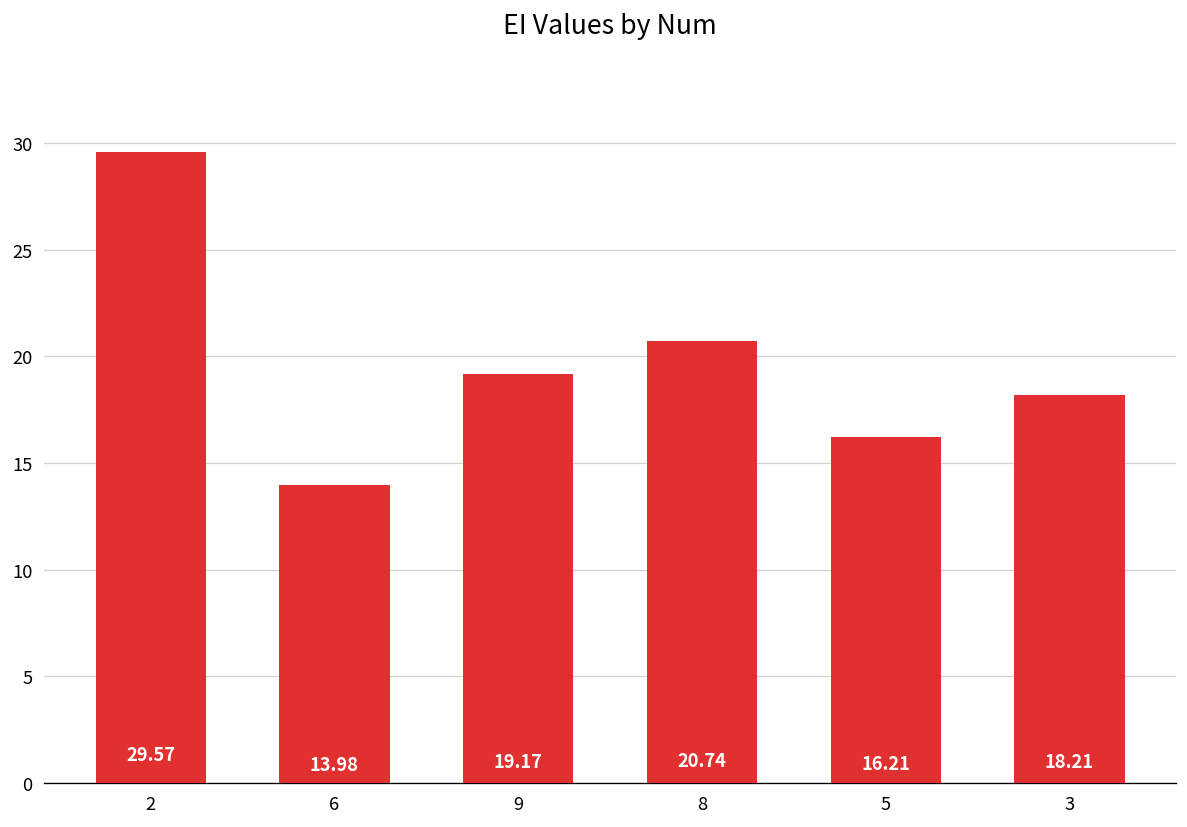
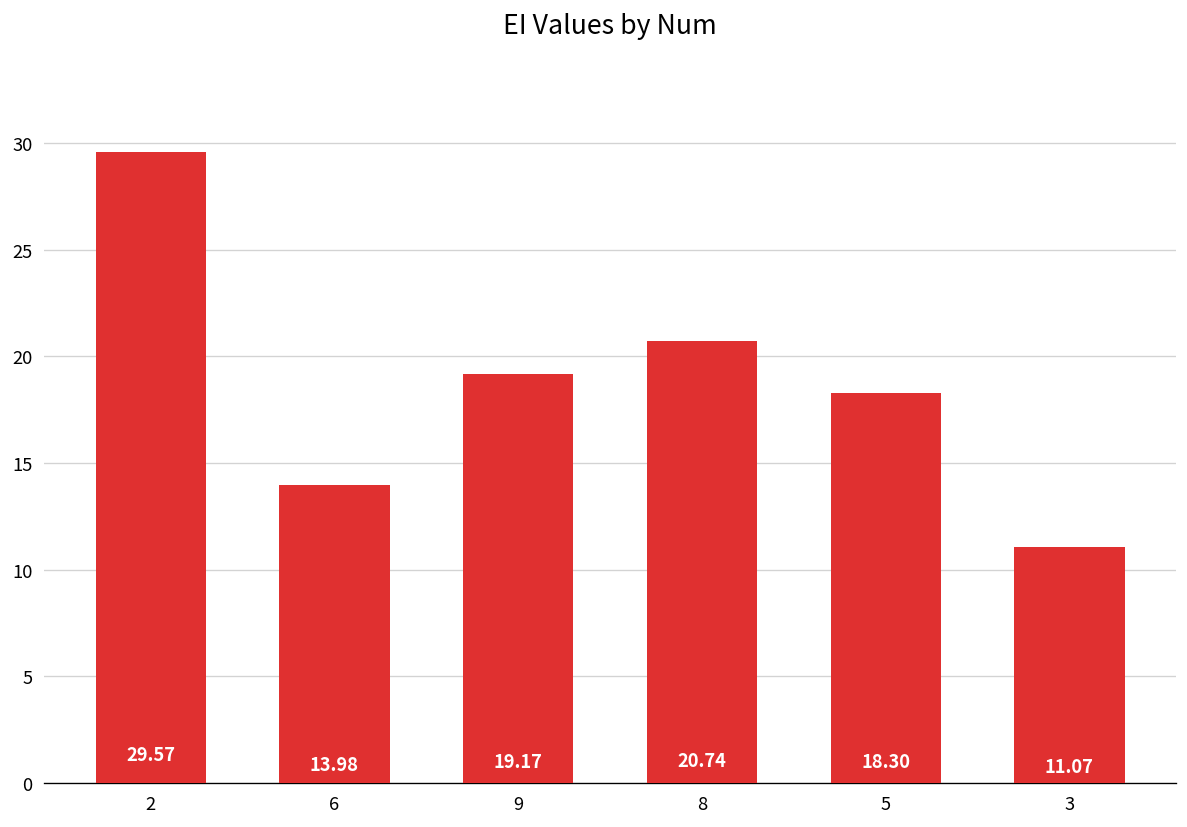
5: 16.21 -> 18.30
3: 18.21 -> 11.07
